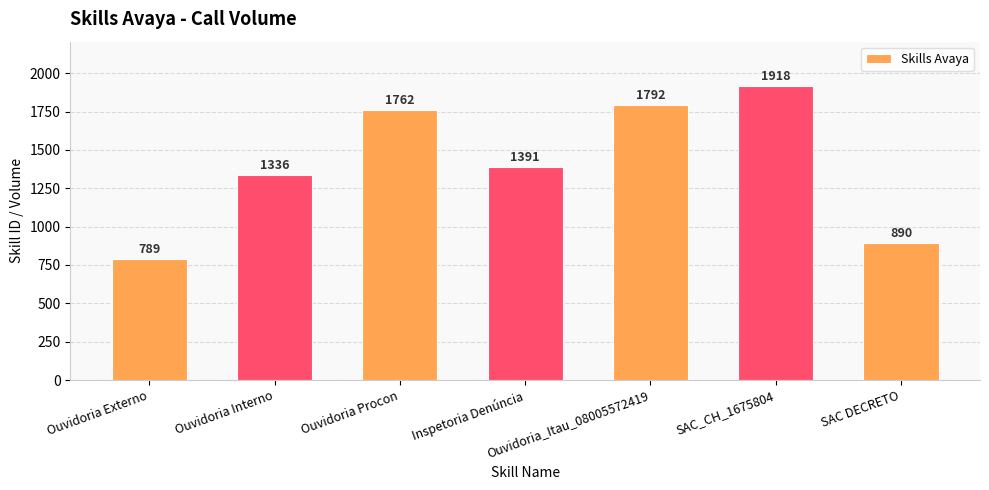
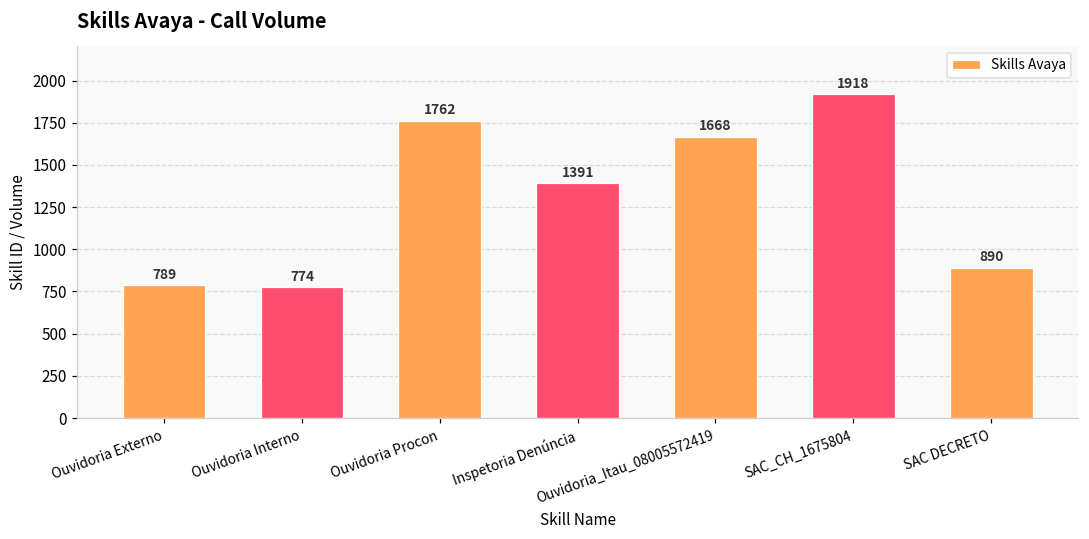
Ouvidoria Interno: 1336 -> 774
Ouvidoria_Itau_08005572419: 1792 -> 1668
